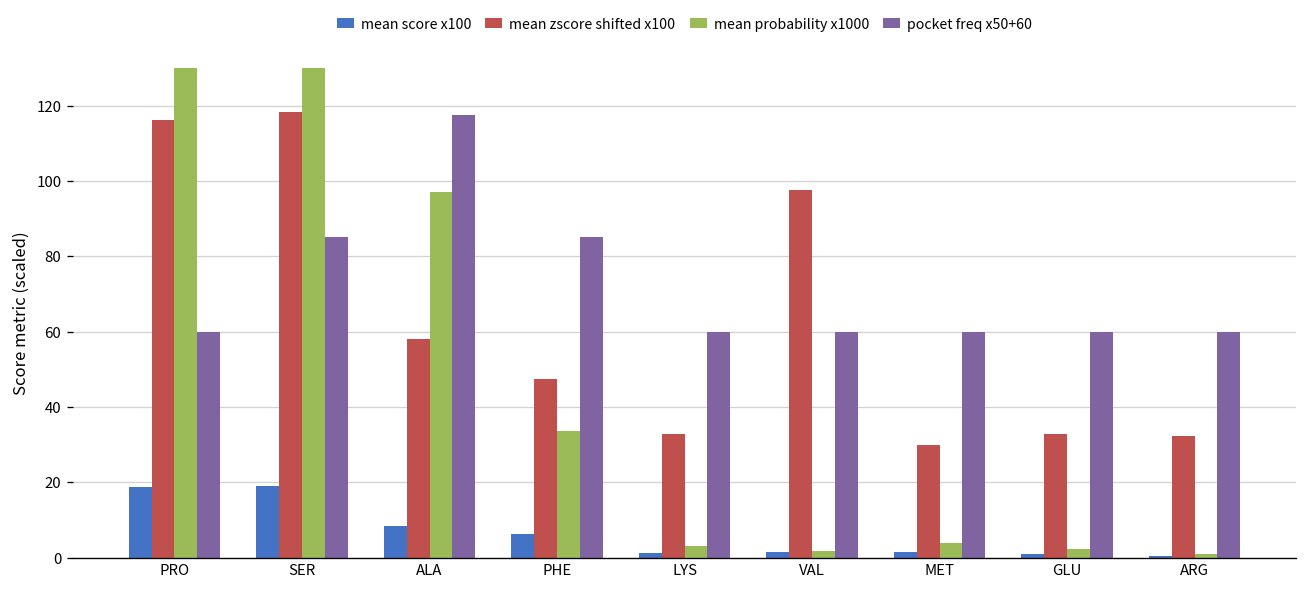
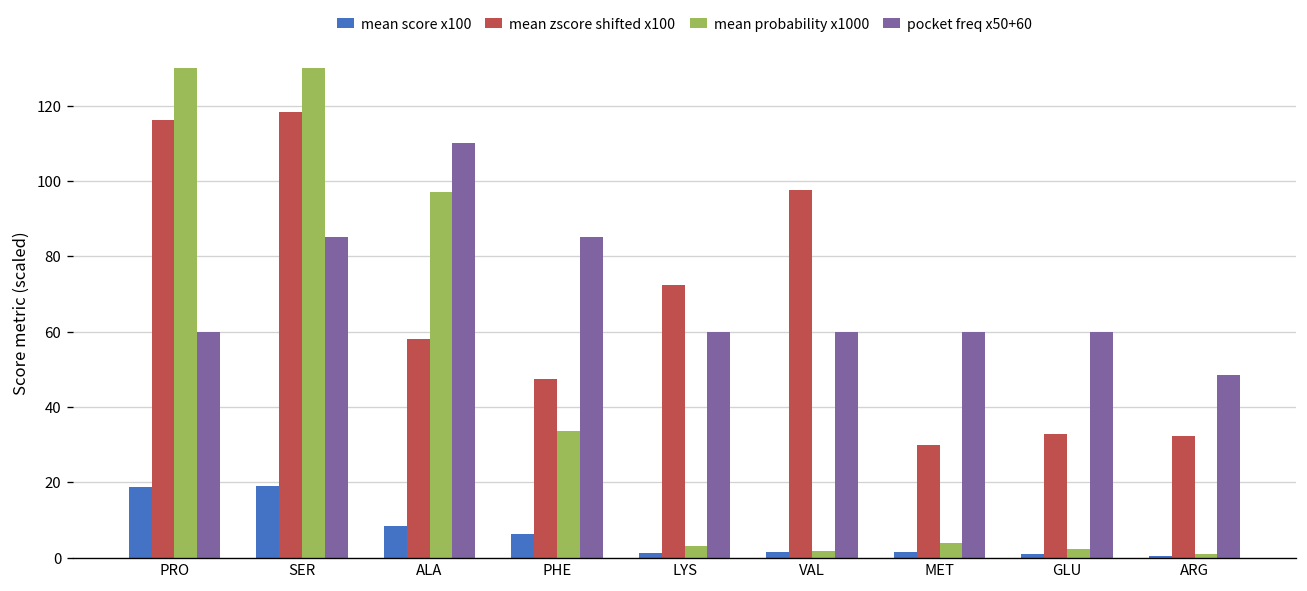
pocket freq x50+60, ALA: 117 -> 110
mean zscore shifted x100, LYS: 33 -> 72
pocket freq x50+60, ARG: 60 -> 48
